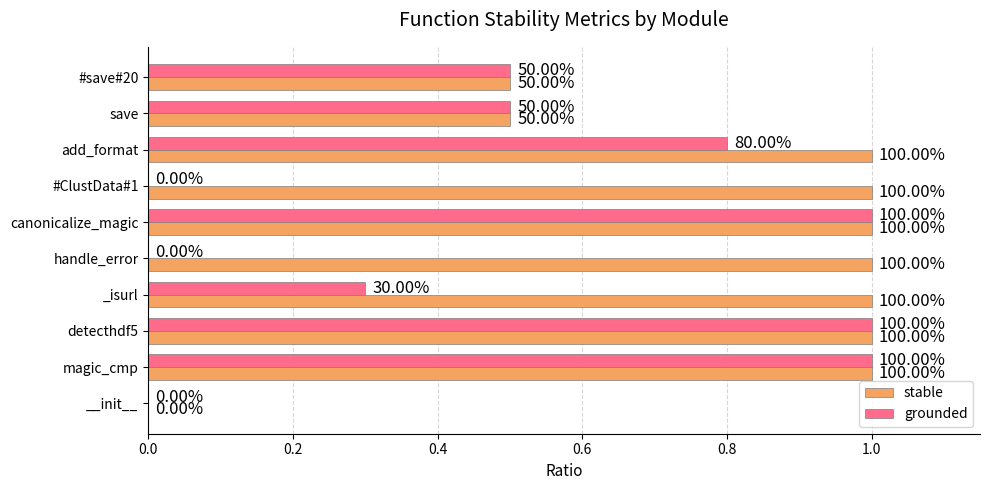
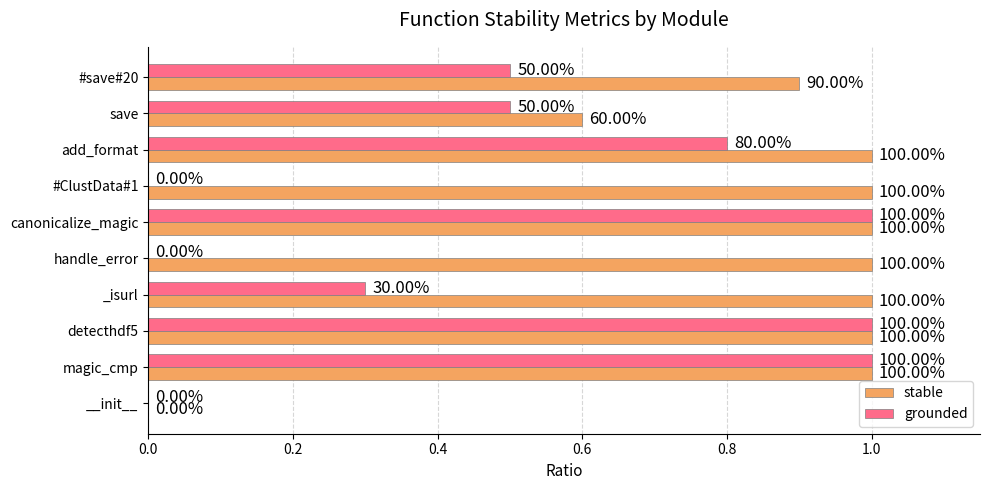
stable, #save#20: 50.00% -> 90.00%
stable, save: 50.00% -> 60.00%
